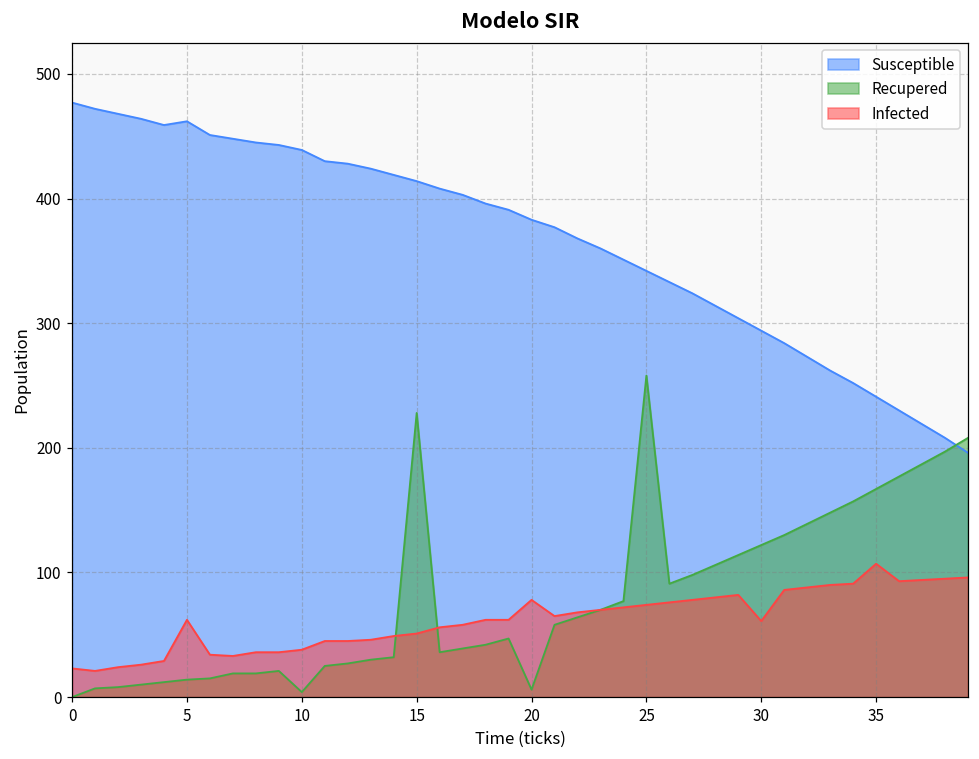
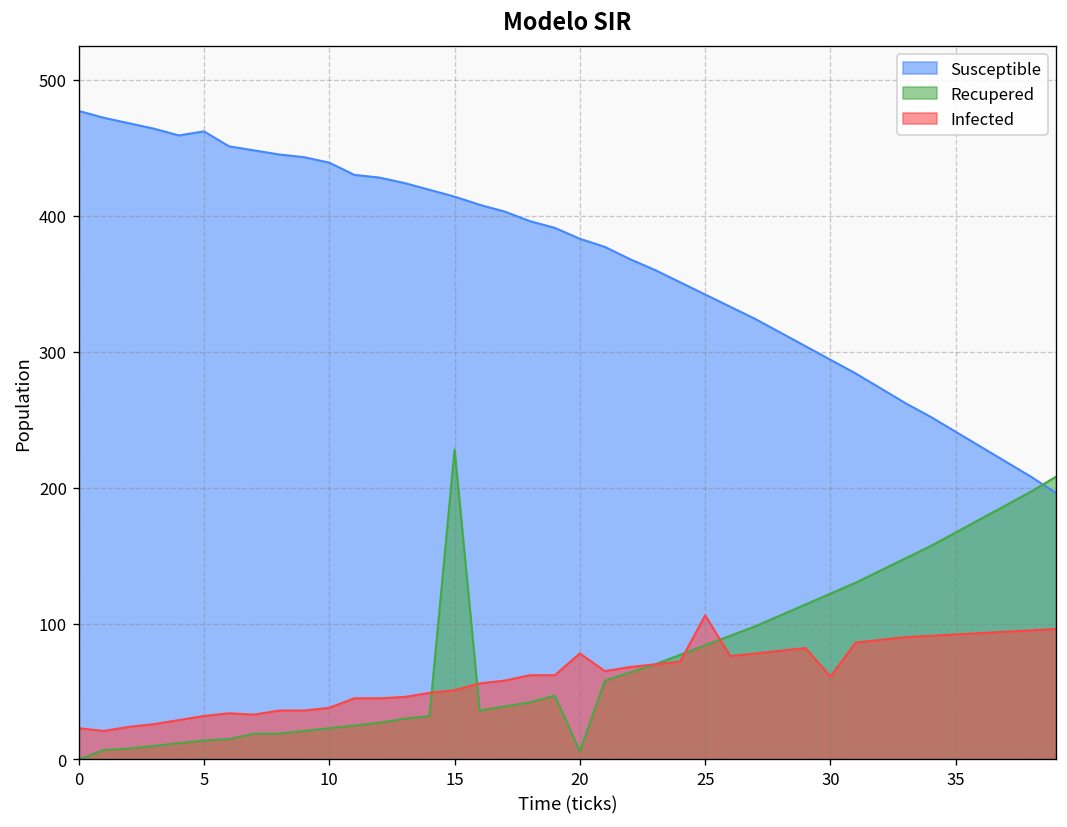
Infected, 5: 62 -> 32
Recupered, 10: 4 -> 23
Recupered, 25: 258 -> 84
Infected, 25: 74 -> 106
Infected, 35: 107 -> 92
